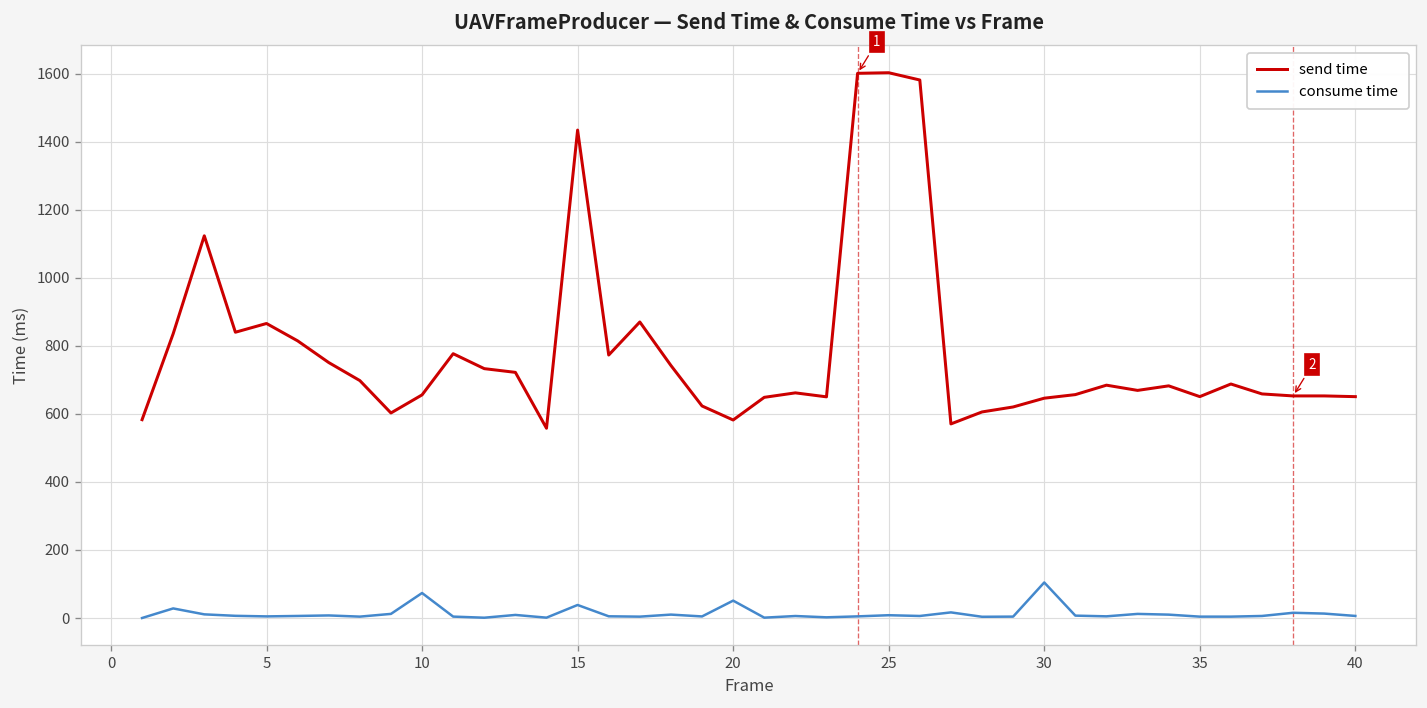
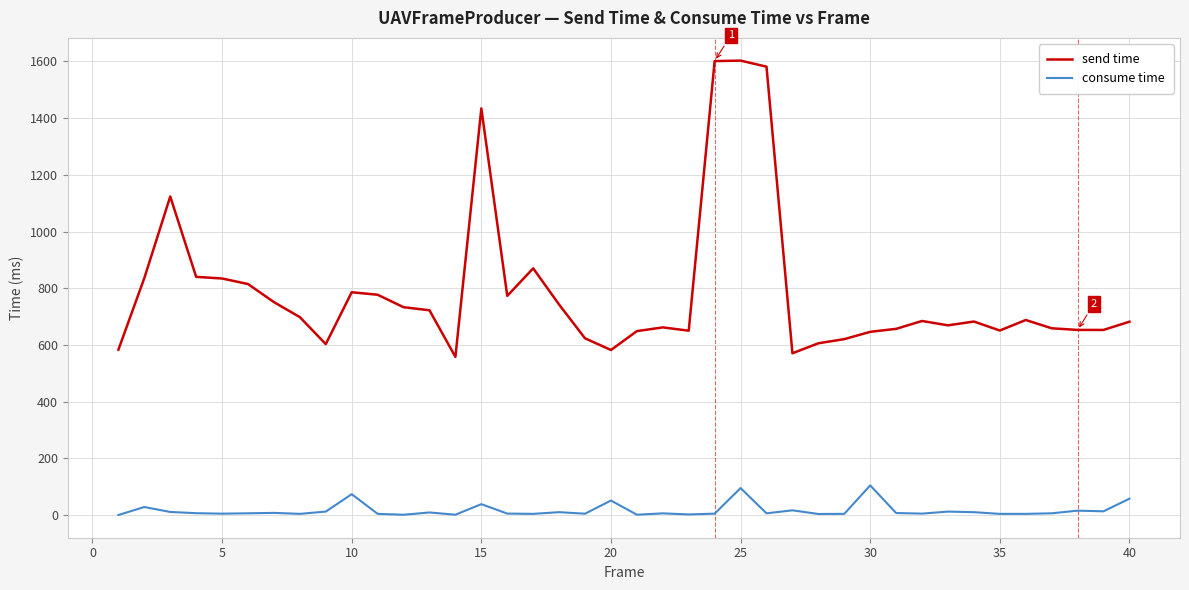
send time, 5: 870 -> 830
send time, 10: 660 -> 790
consume time, 25: 10 -> 100
send time, 40: 650 -> 680
consume time, 40: 10 -> 60
